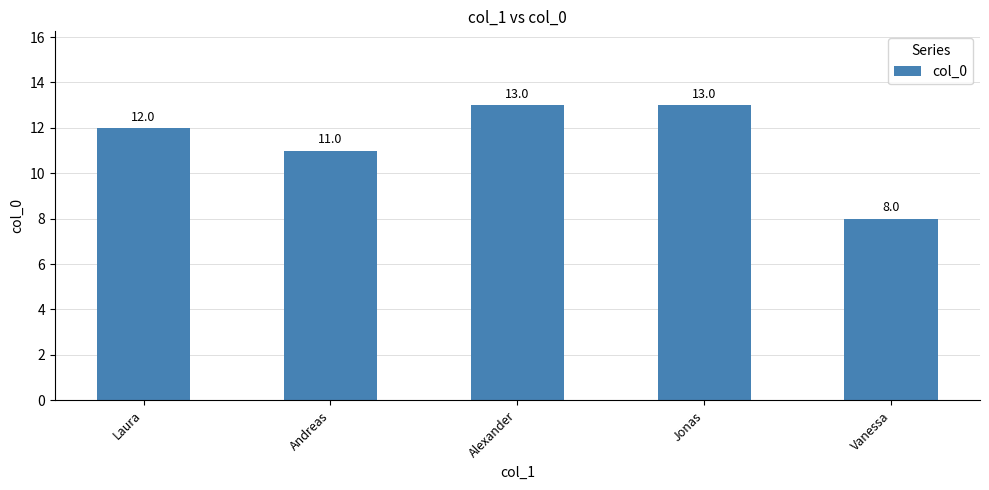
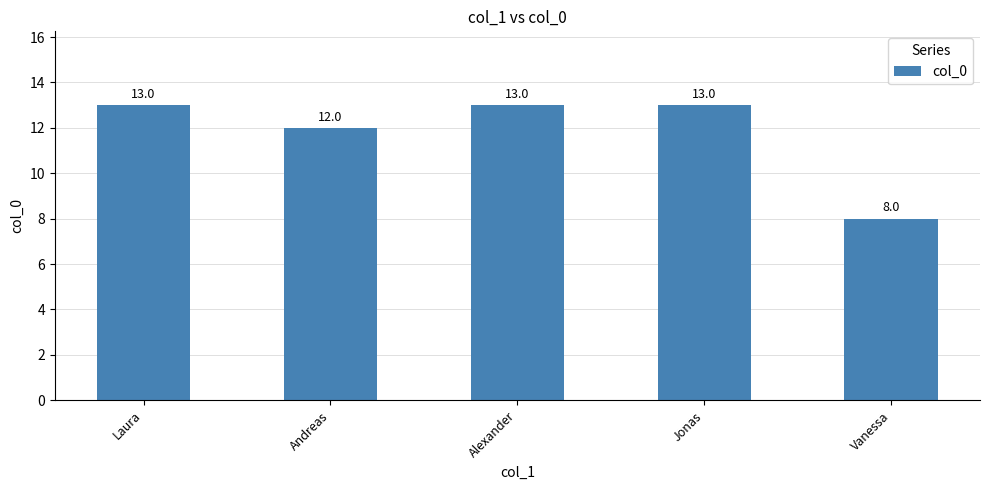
Laura: 12.0 -> 13.0
Andreas: 11.0 -> 12.0
